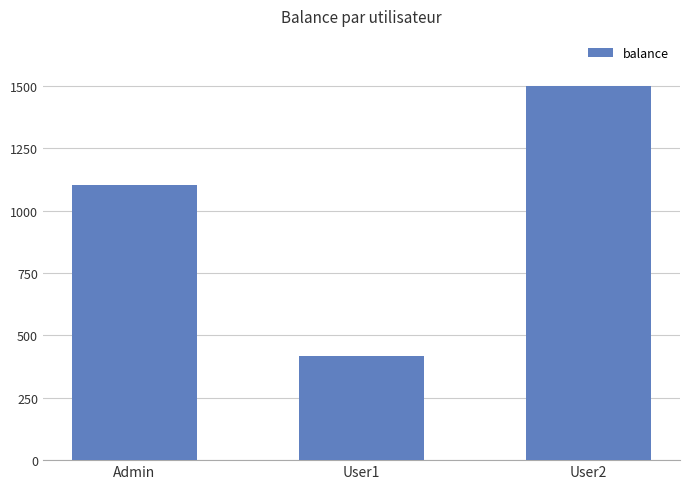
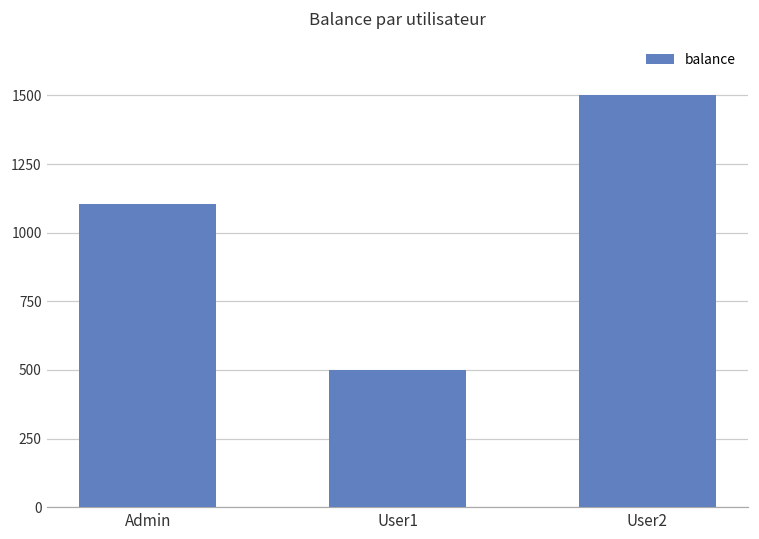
User1: 420 -> 500
